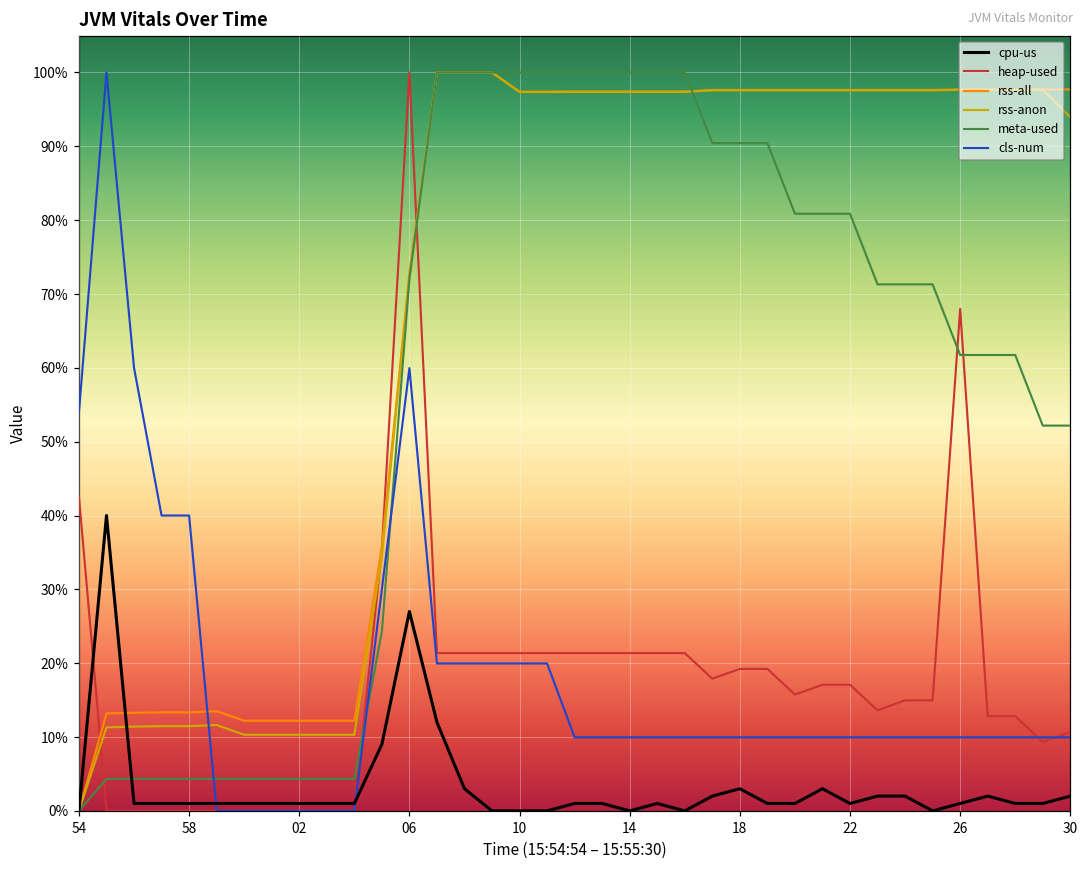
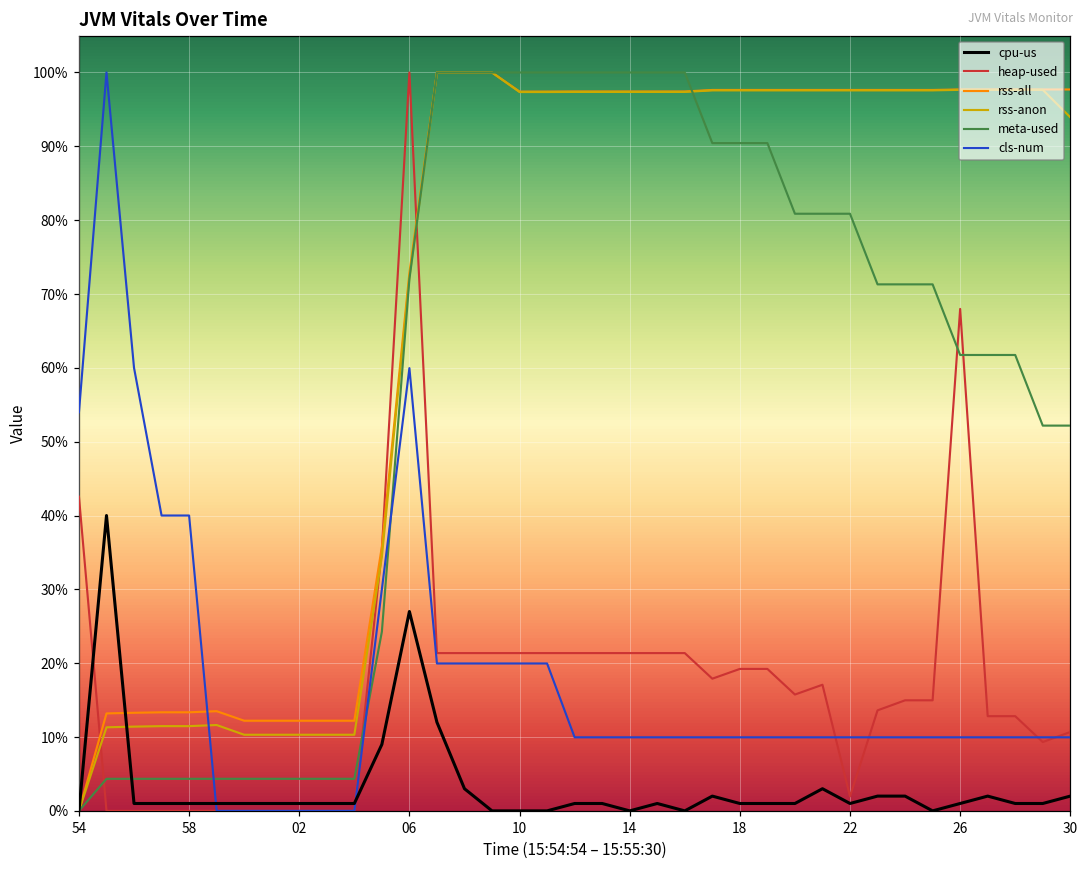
cpu-us, 18: 3% -> 1%
heap-used, 22: 17% -> 2%
